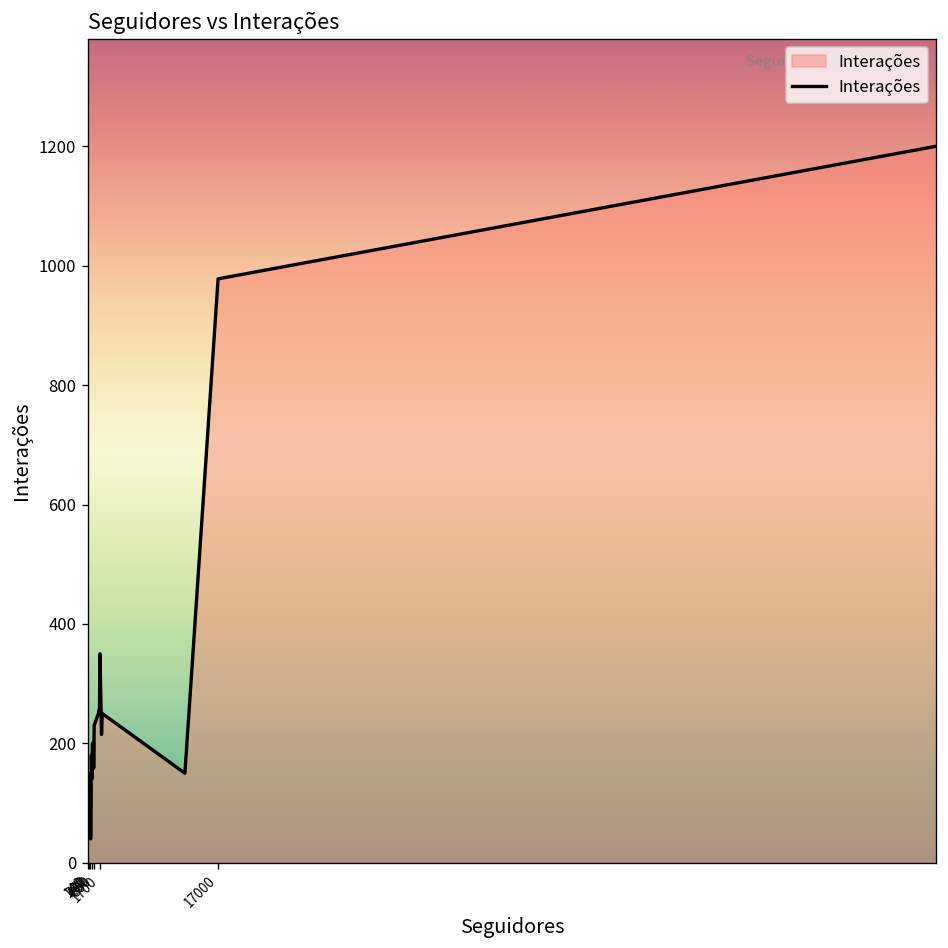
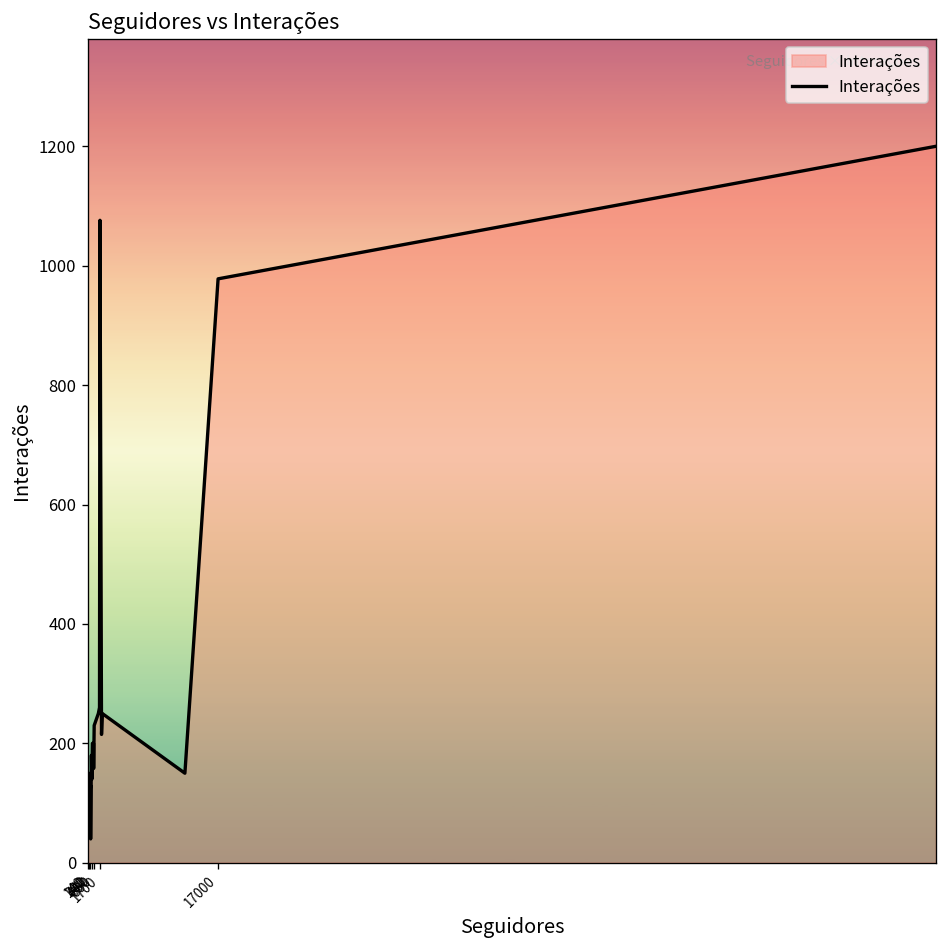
1700: 350 -> 1080
